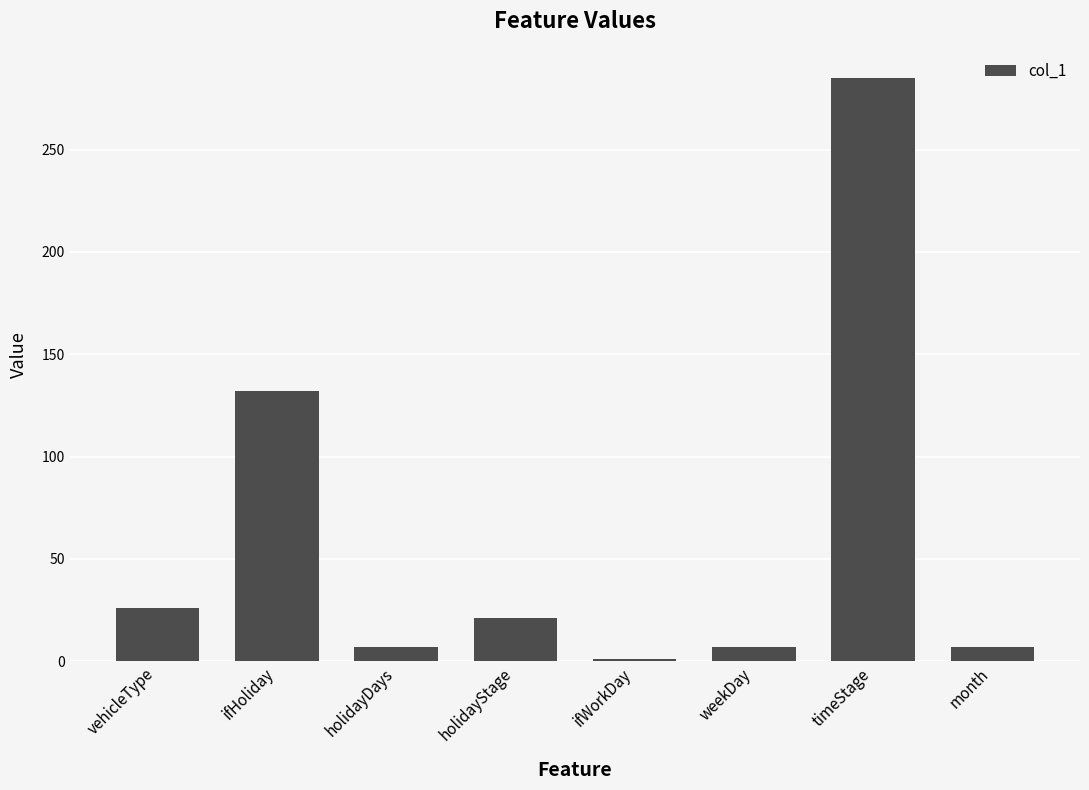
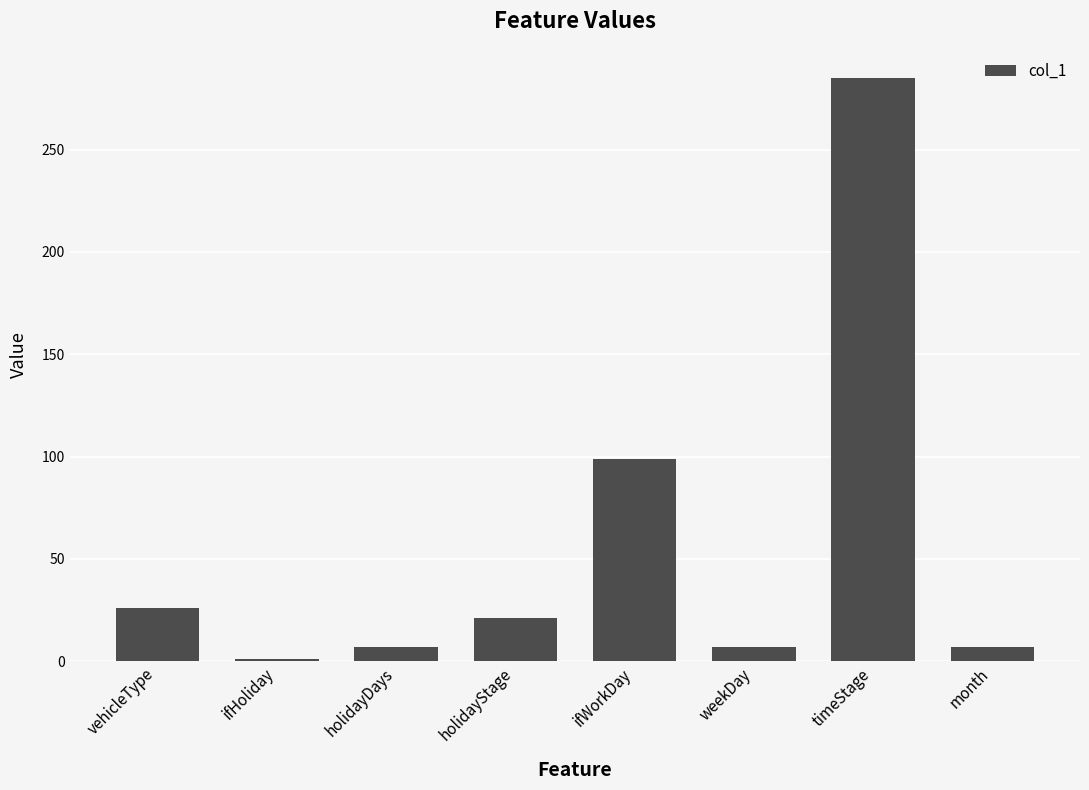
ifHoliday: 132 -> 1
ifWorkDay: 1 -> 99
